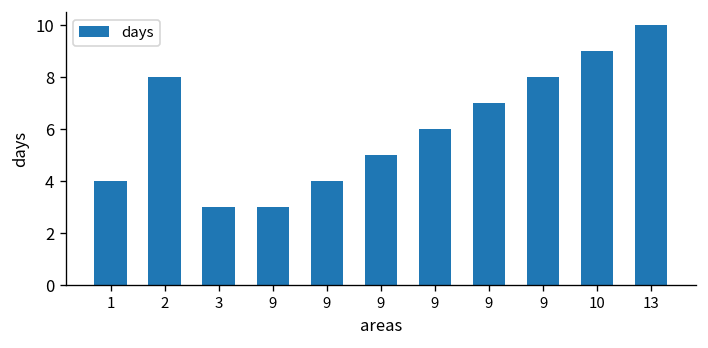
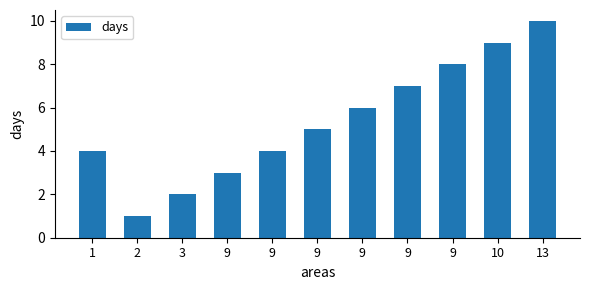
2: 8 -> 1
3: 3 -> 2
